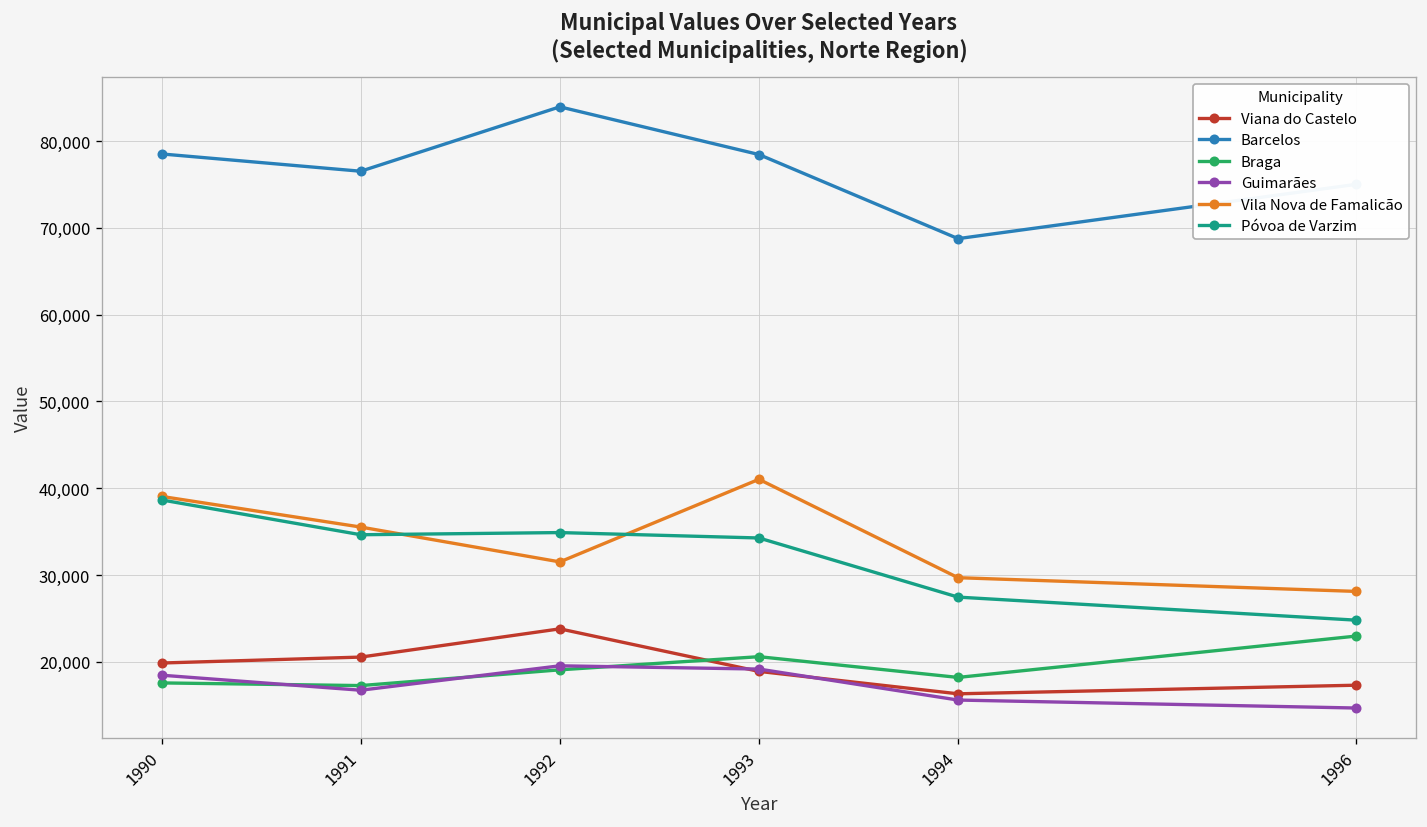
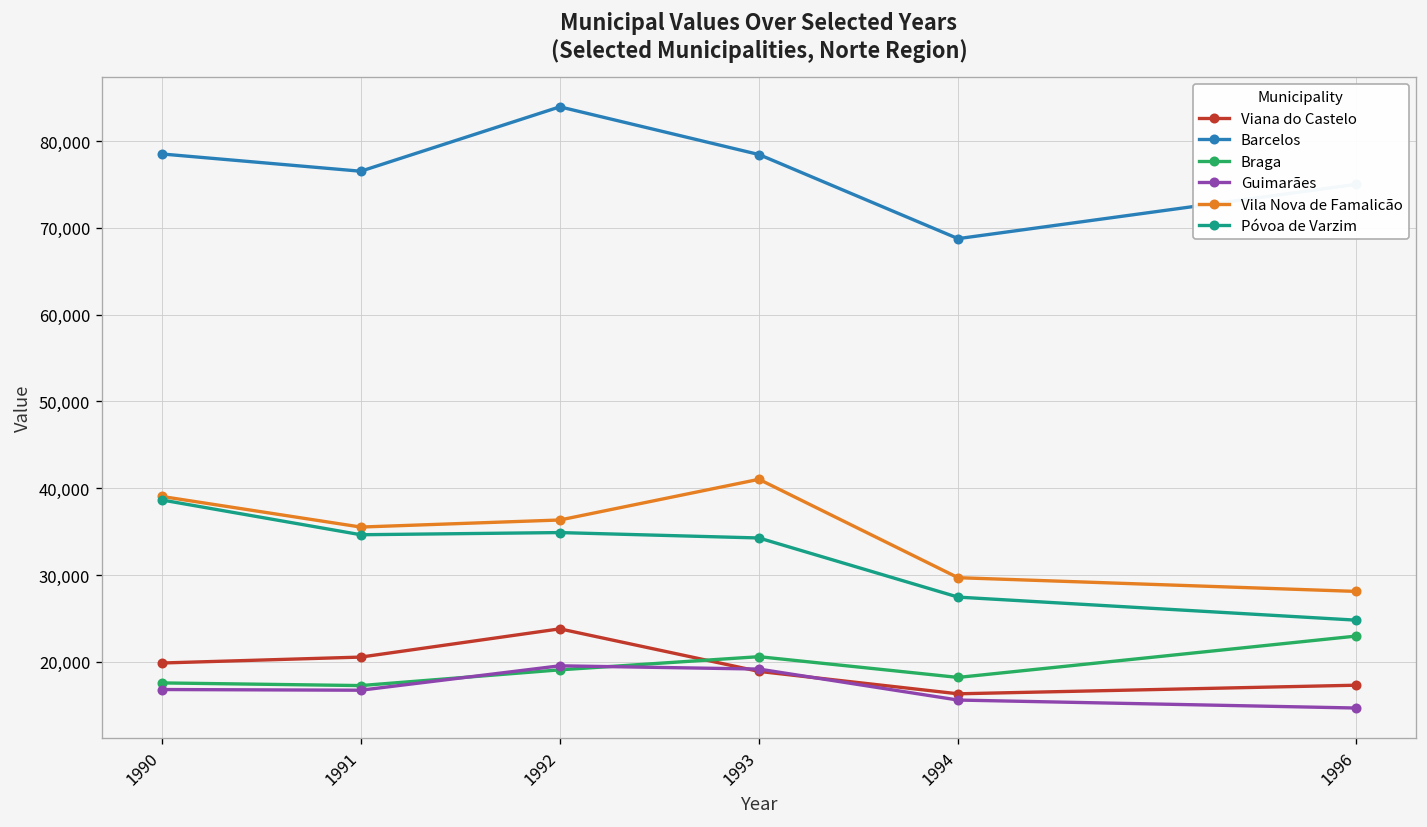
Guimarães, 1990: 18,000 -> 17,000
Vila Nova de Famalicão, 1992: 32,000 -> 36,000
